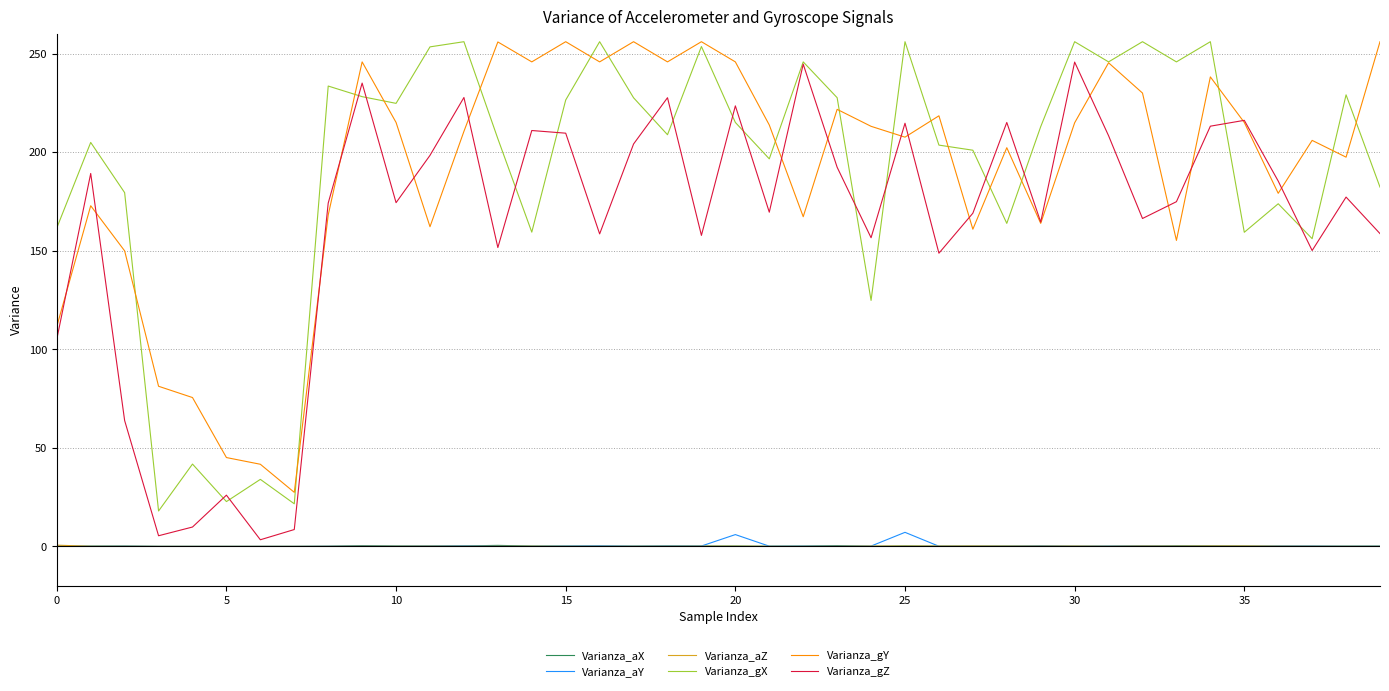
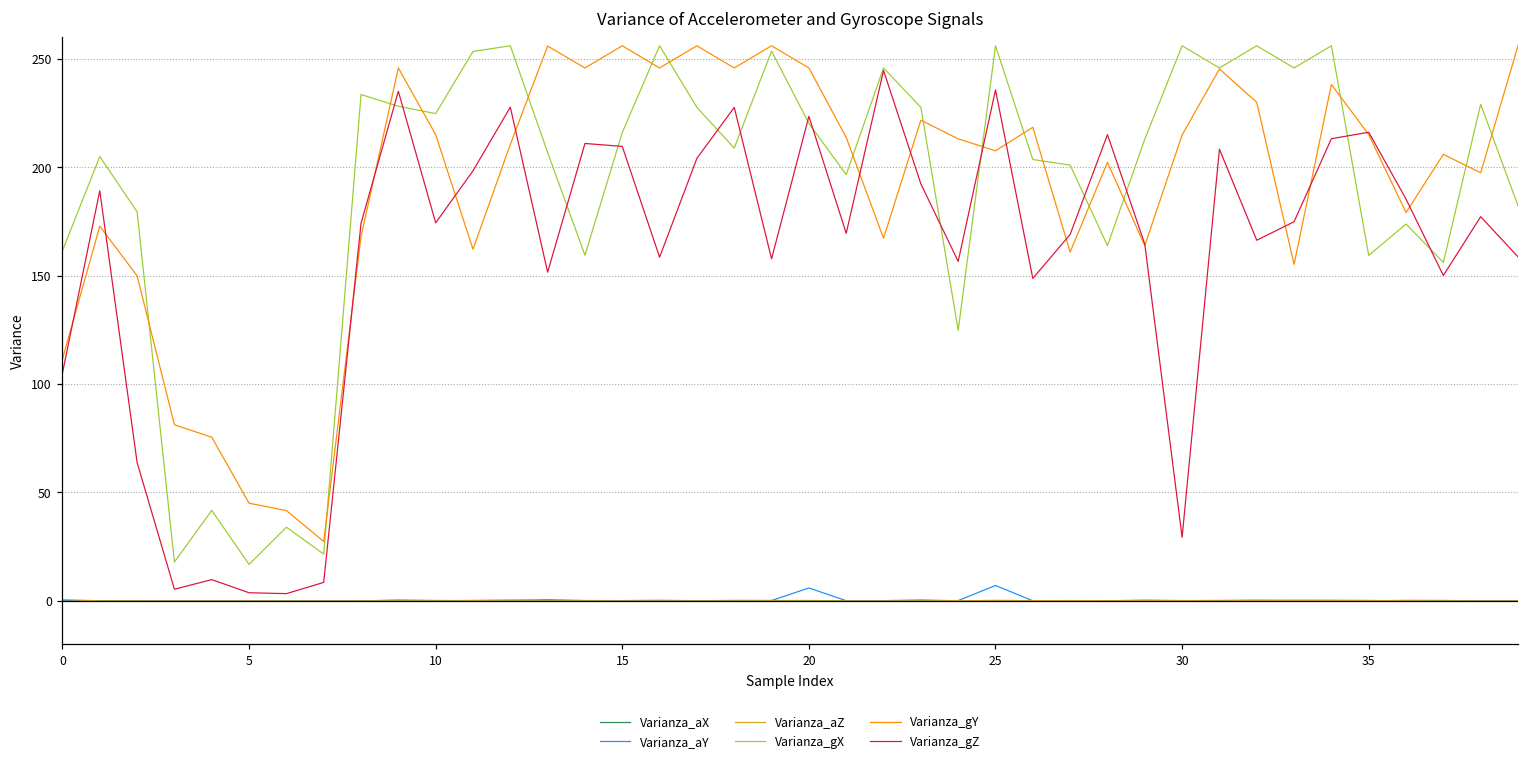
Varianza_gX, 5: 23 -> 17
Varianza_gZ, 5: 26 -> 4
Varianza_gX, 15: 226 -> 216
Varianza_gX, 20: 215 -> 220
Varianza_gZ, 25: 215 -> 236
Varianza_gZ, 30: 246 -> 29
